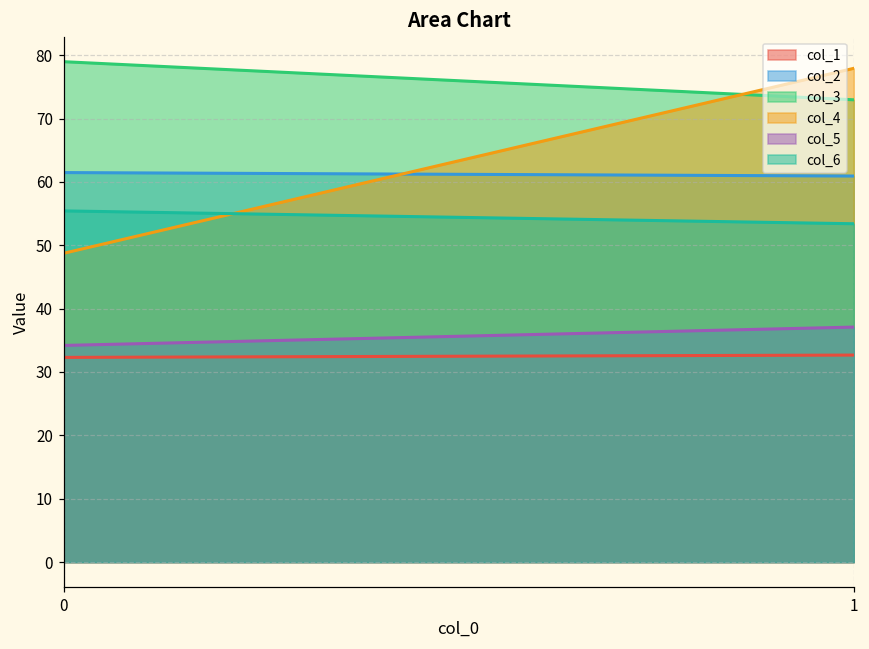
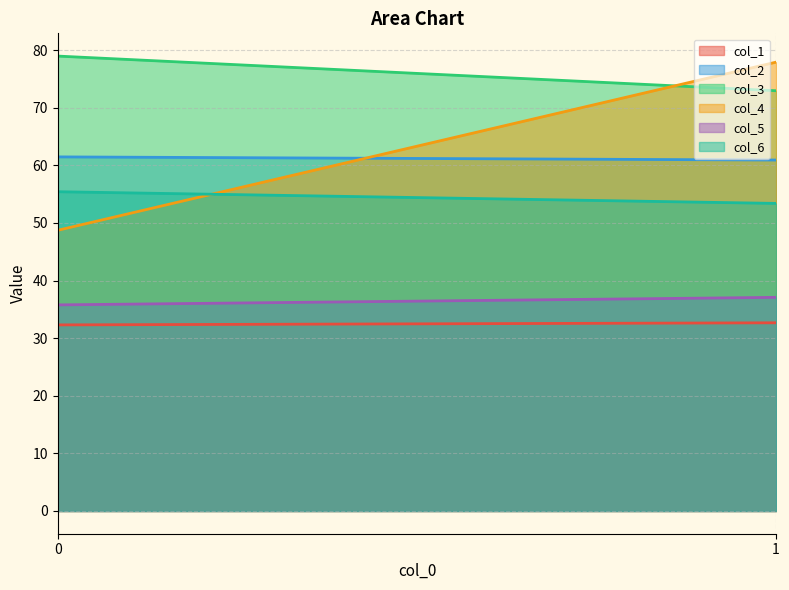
col_5, 0: 34 -> 36
